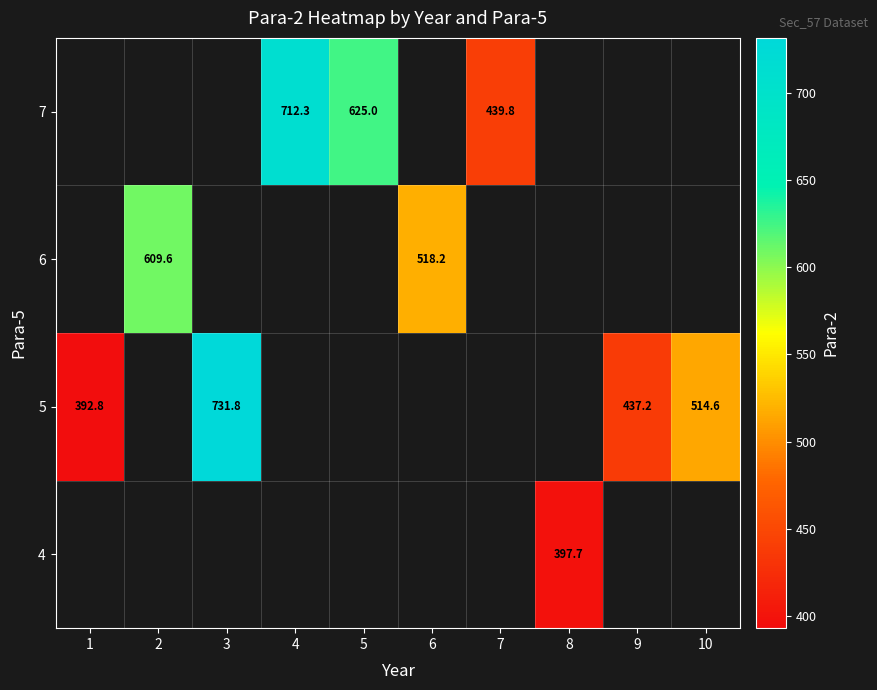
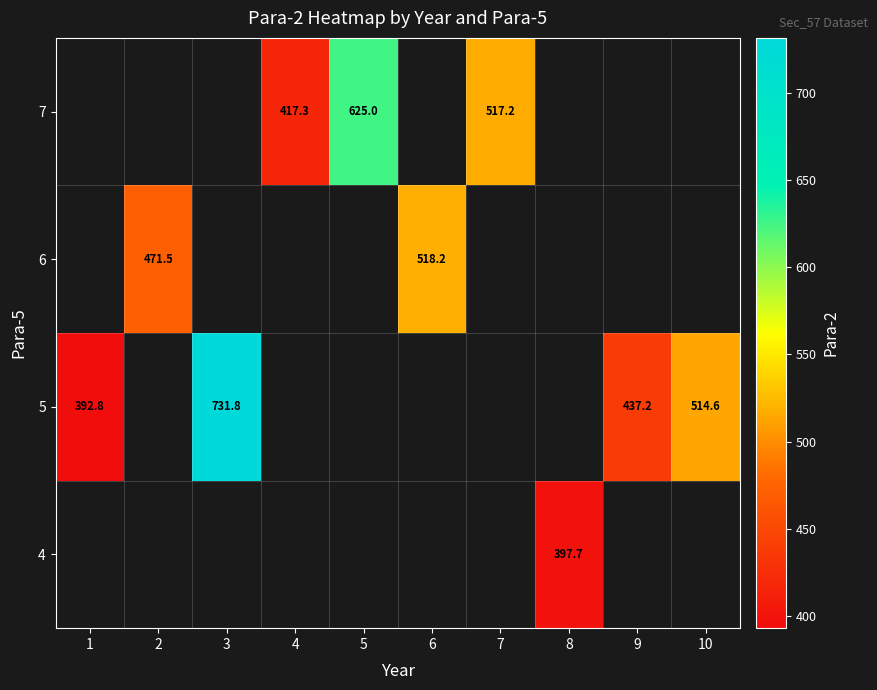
7, 4: 712.3 -> 417.3
7, 7: 439.8 -> 517.2
6, 2: 609.6 -> 471.5
